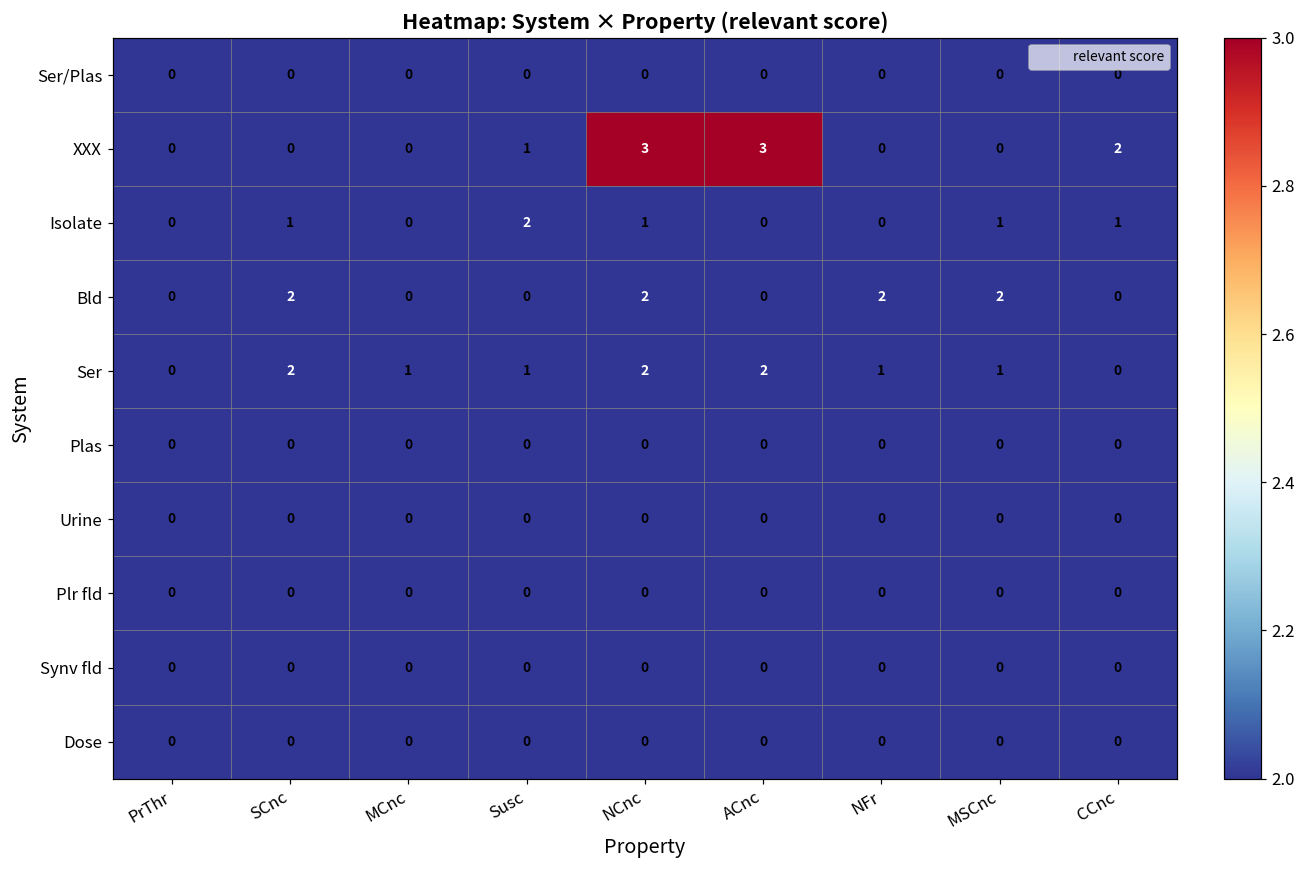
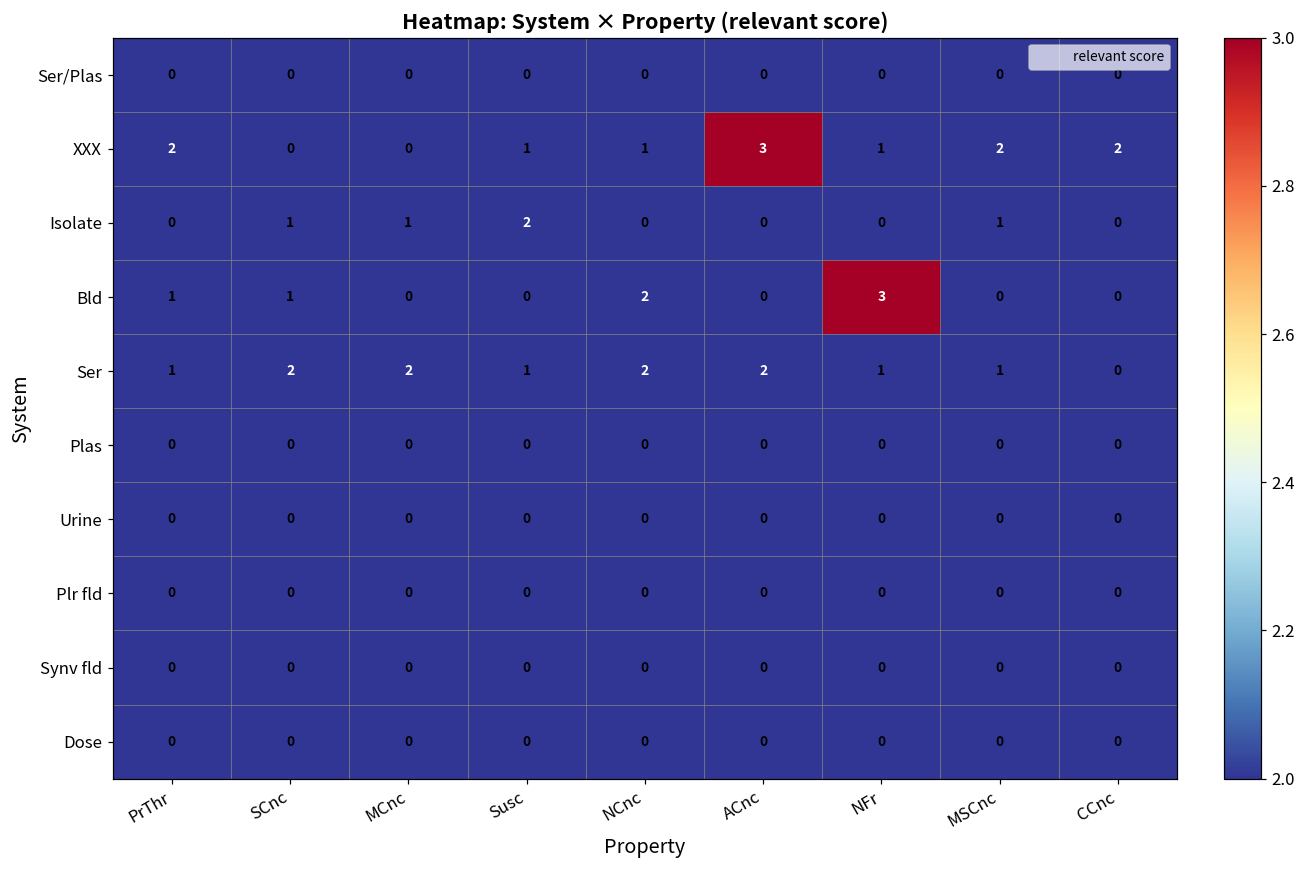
XXX, PrThr: 0 -> 2
XXX, NCnc: 3 -> 1
XXX, NFr: 0 -> 1
XXX, MSCnc: 0 -> 2
Isolate, MCnc: 0 -> 1
Isolate, NCnc: 1 -> 0
Isolate, CCnc: 1 -> 0
Bld, PrThr: 0 -> 1
Bld, SCnc: 2 -> 1
Bld, NFr: 2 -> 3
Bld, MSCnc: 2 -> 0
Ser, PrThr: 0 -> 1
Ser, MCnc: 1 -> 2
